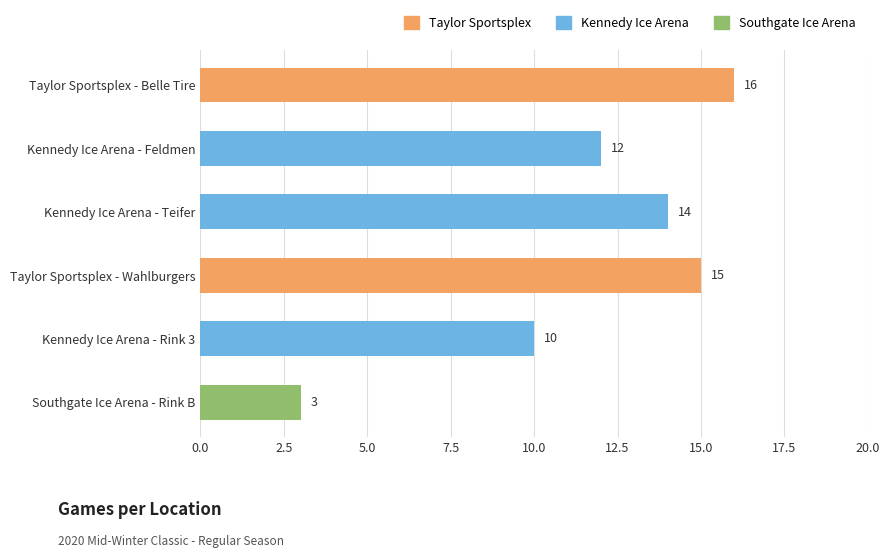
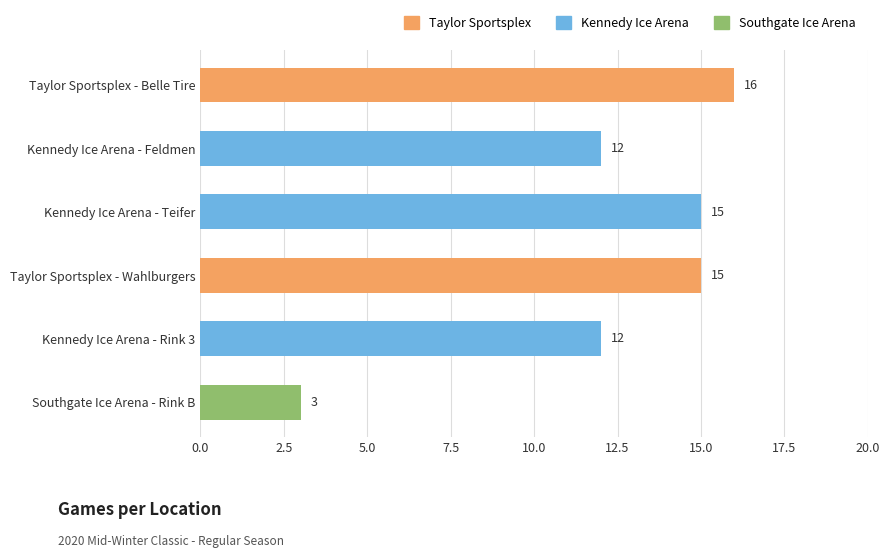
Kennedy Ice Arena - Teifer: 14 -> 15
Kennedy Ice Arena - Rink 3: 10 -> 12
